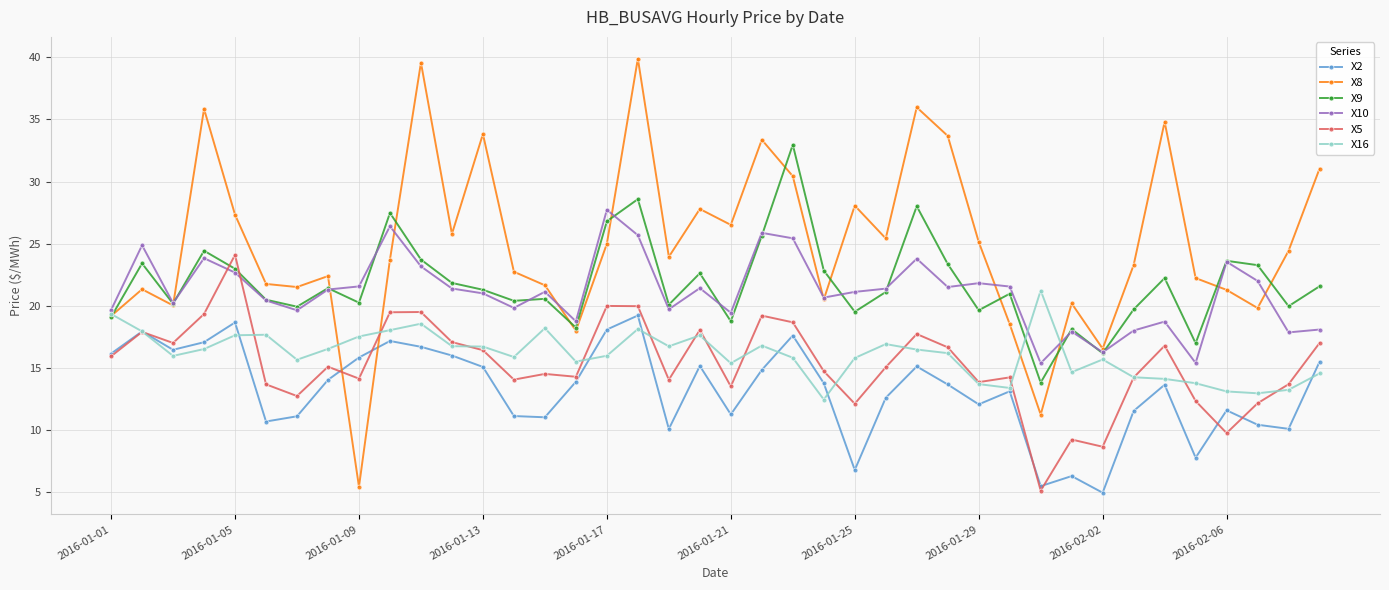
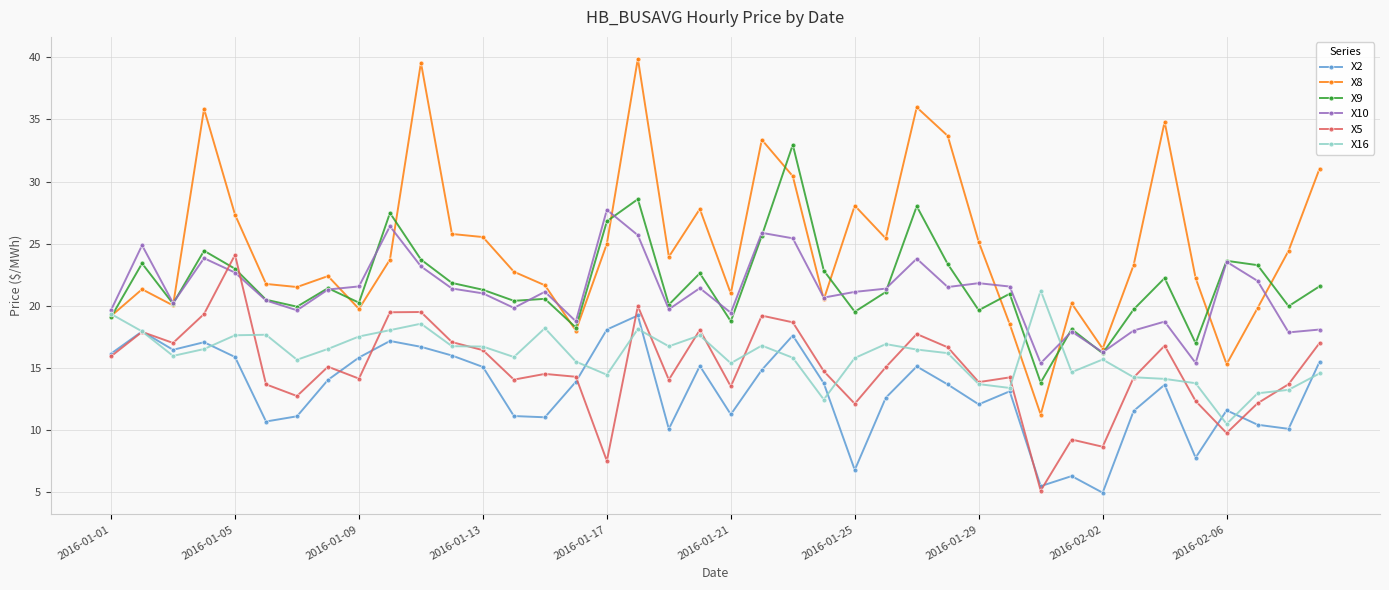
X2, 2016-01-05: 18.7 -> 15.9
X8, 2016-01-09: 5.4 -> 19.8
X8, 2016-01-13: 33.8 -> 25.5
X5, 2016-01-17: 20.0 -> 7.5
X16, 2016-01-17: 16.0 -> 14.5
X8, 2016-01-21: 26.5 -> 21.0
X8, 2016-02-06: 21.3 -> 15.3
X16, 2016-02-06: 13.1 -> 10.5
